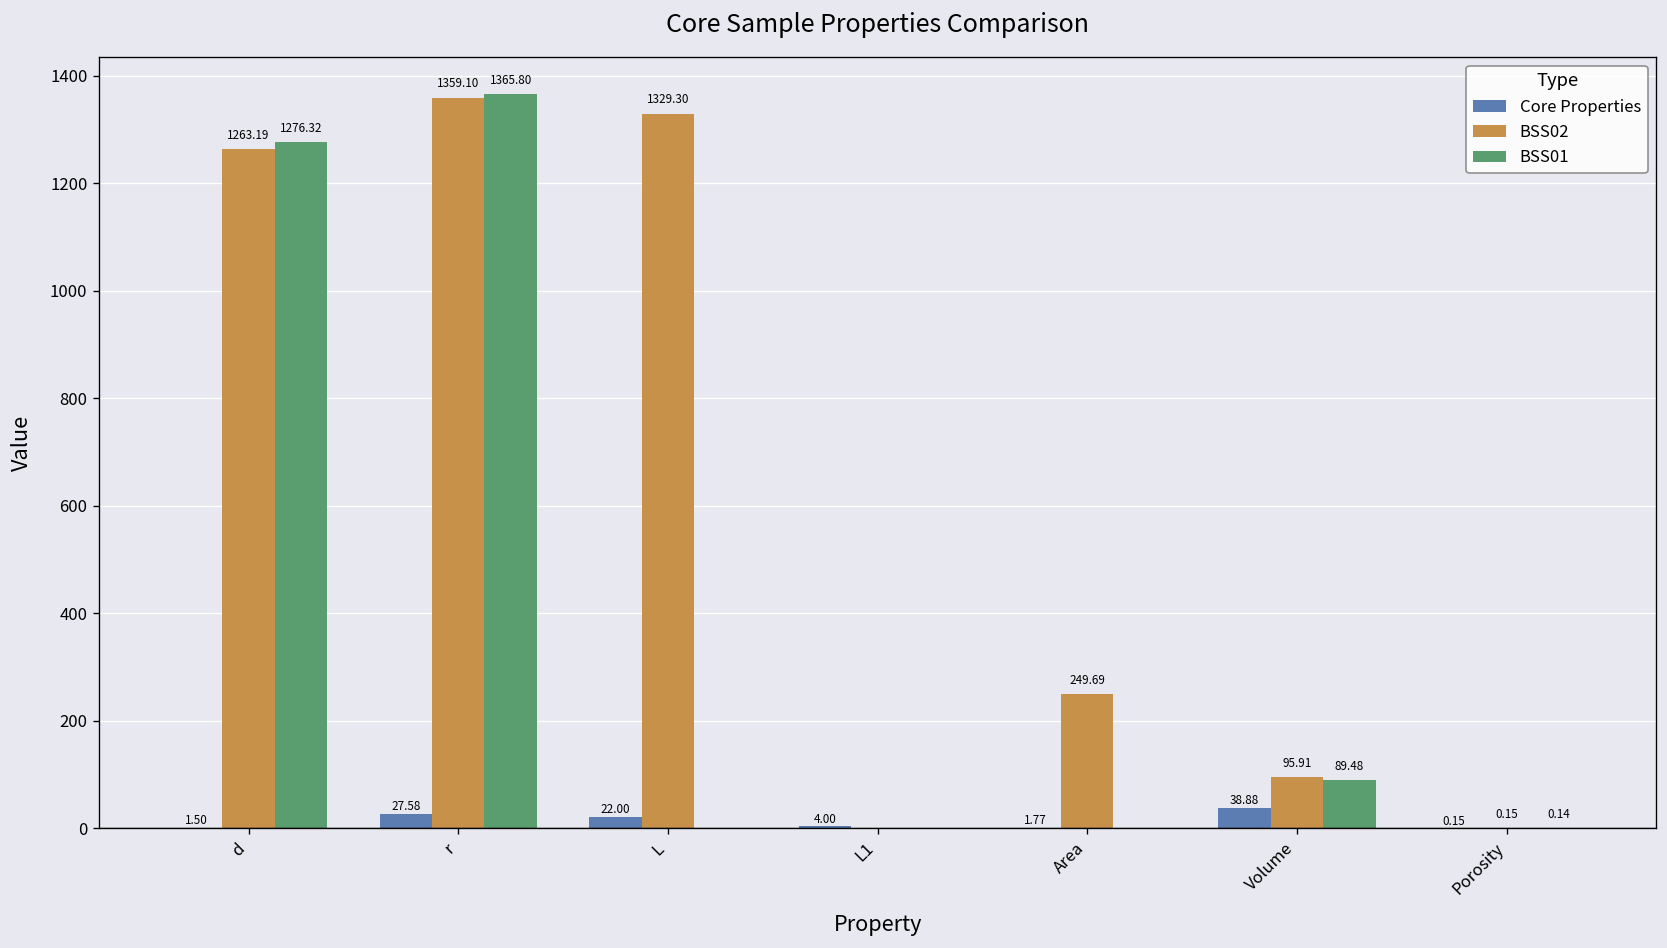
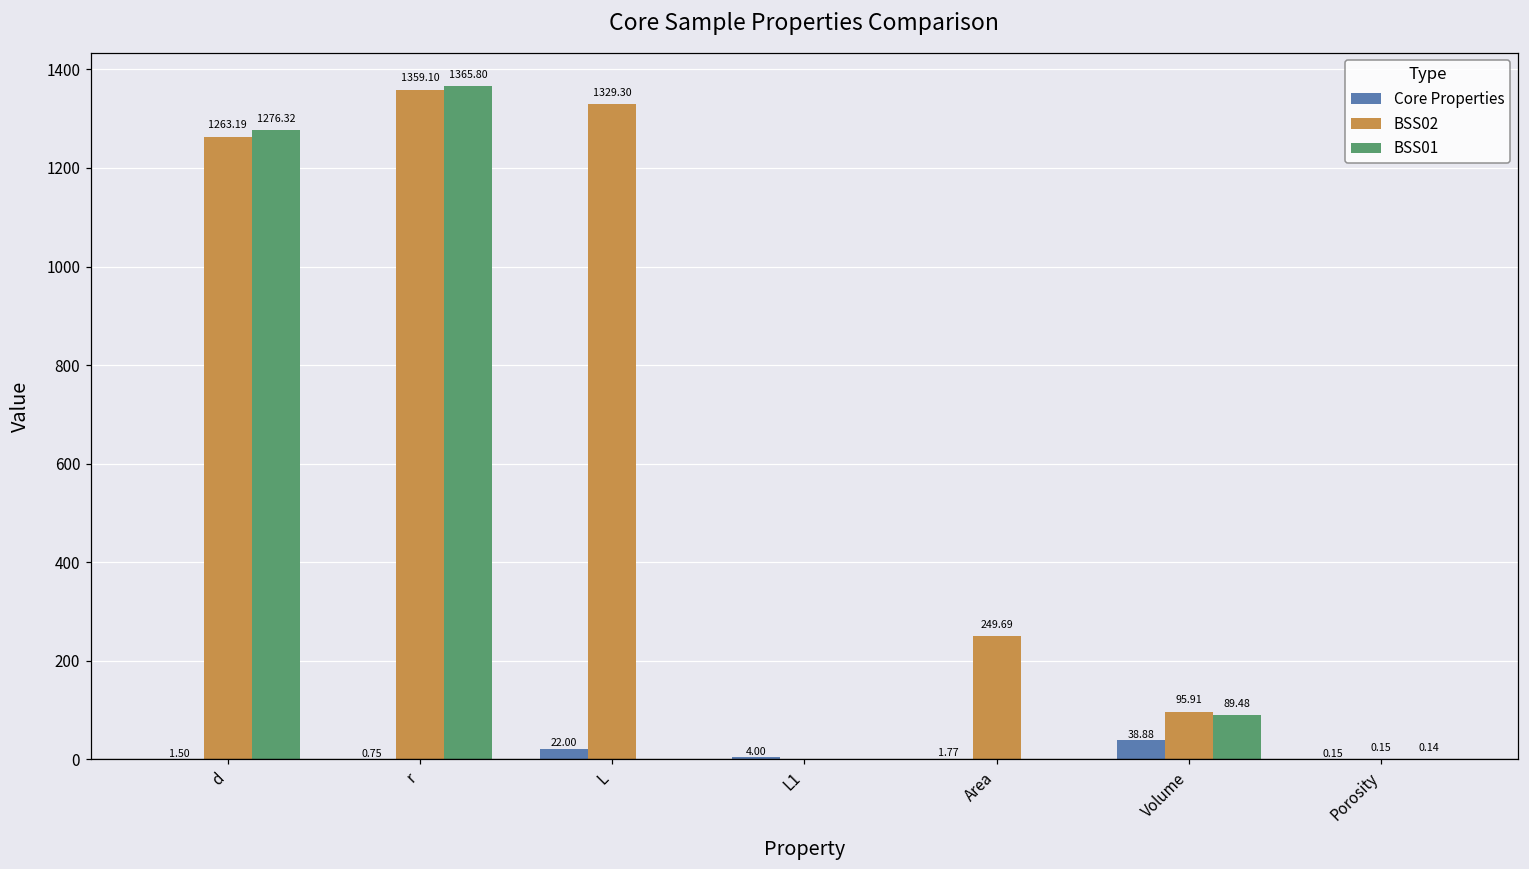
Core Properties, r: 27.58 -> 0.75
